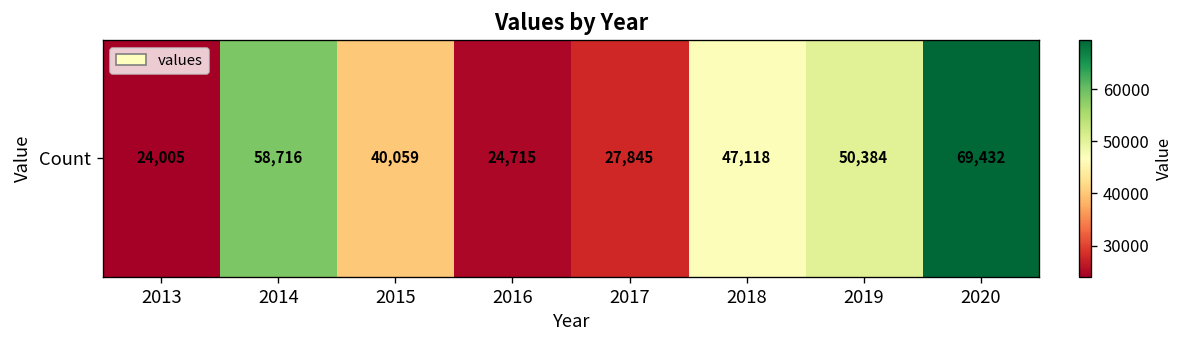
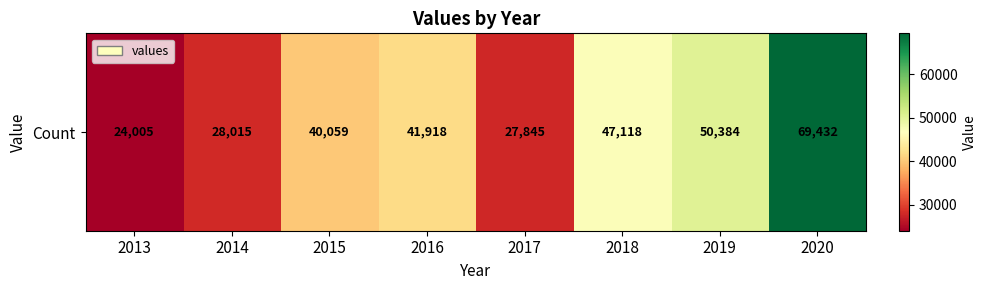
Count, 2014: 58,716 -> 28,015
Count, 2016: 24,715 -> 41,918
